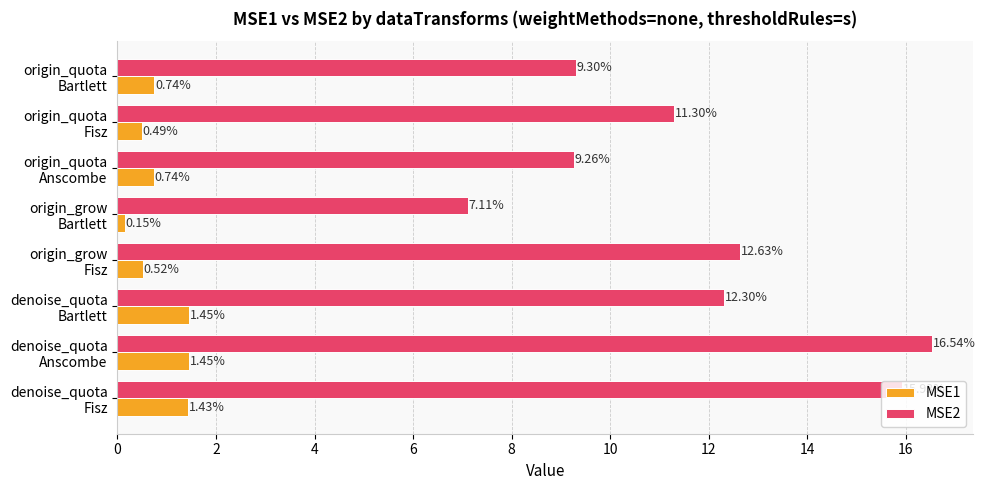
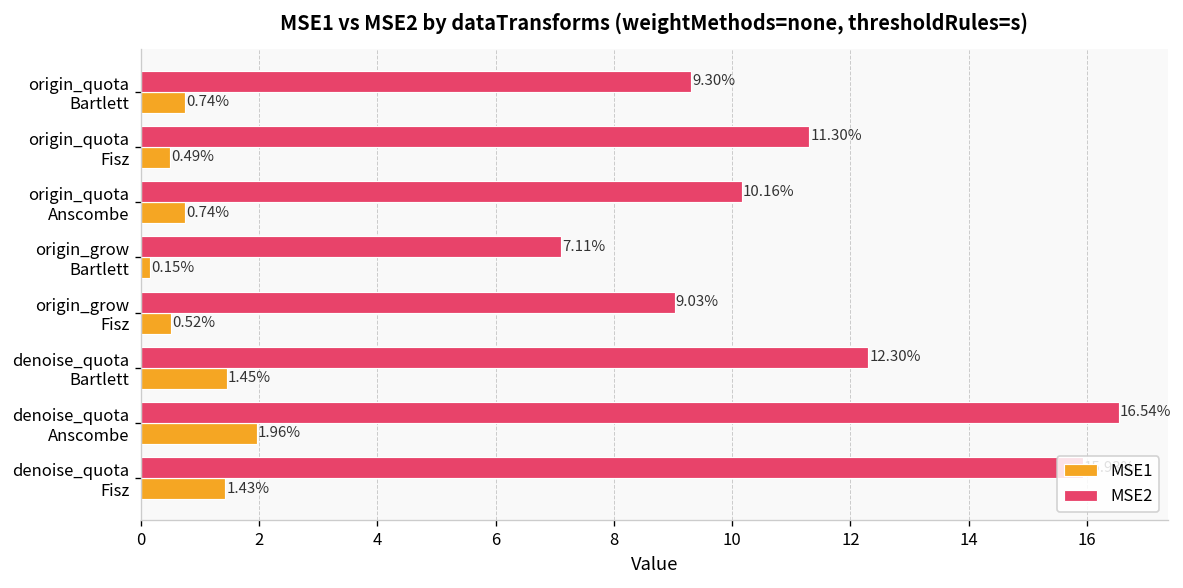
MSE2, origin_quota Anscombe: 9.26% -> 10.16%
MSE2, origin_grow Fisz: 12.63% -> 9.03%
MSE1, denoise_quota Anscombe: 1.45% -> 1.96%
